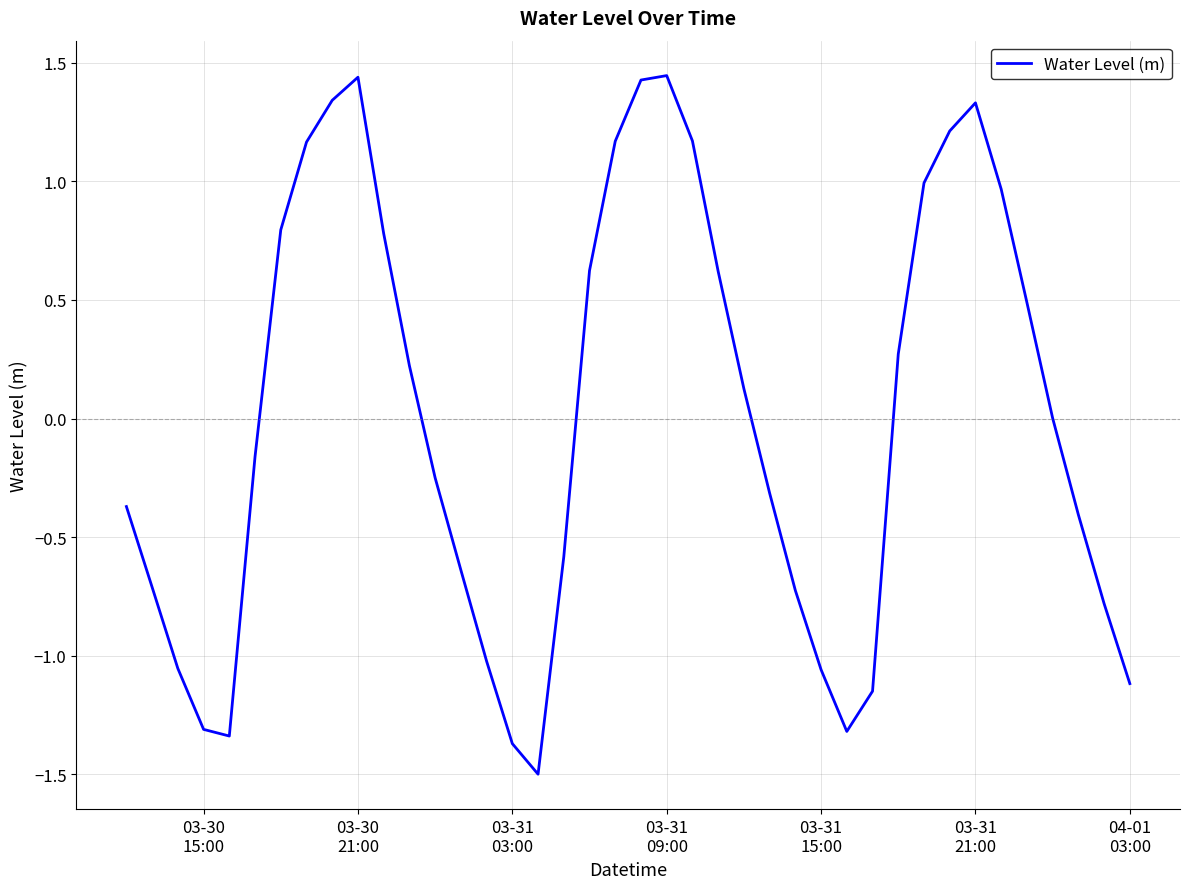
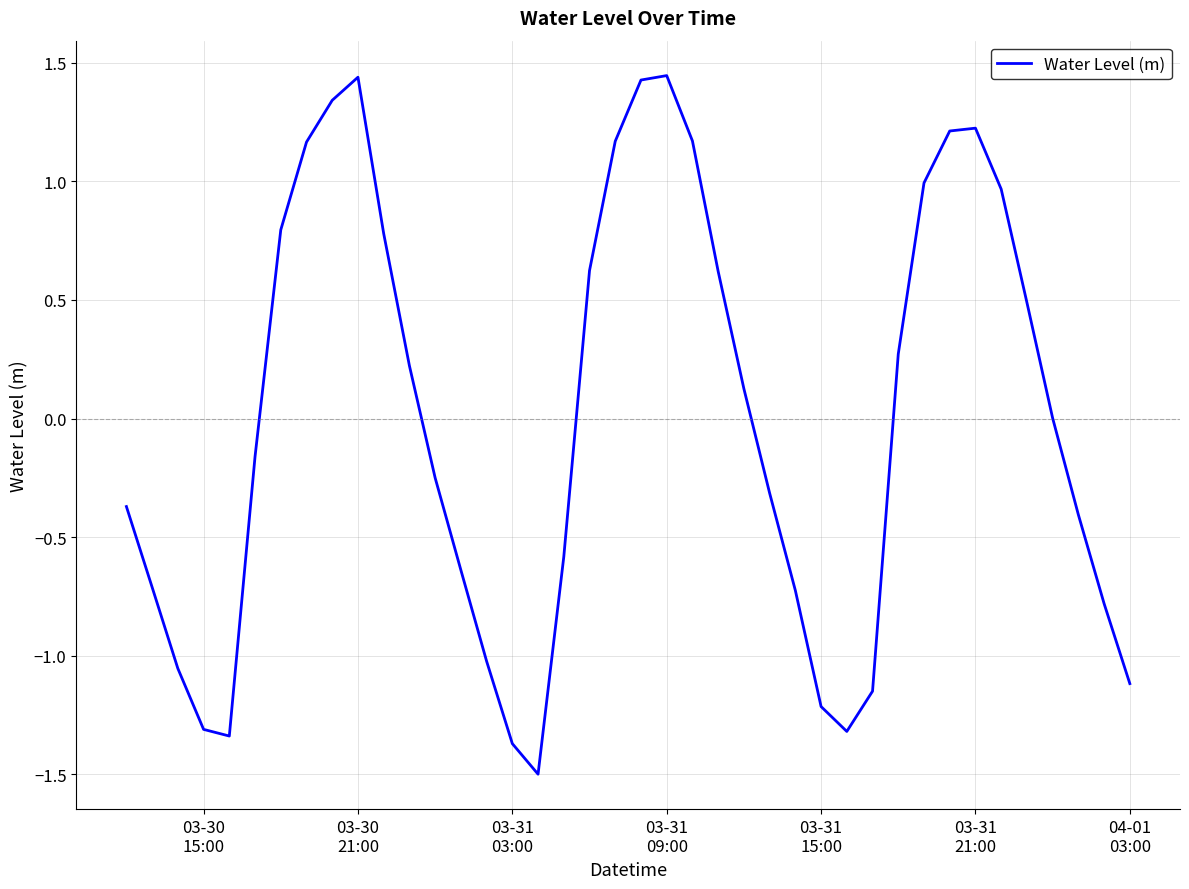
03-31 15:00: -1.06 -> -1.21
03-31 21:00: 1.33 -> 1.22
